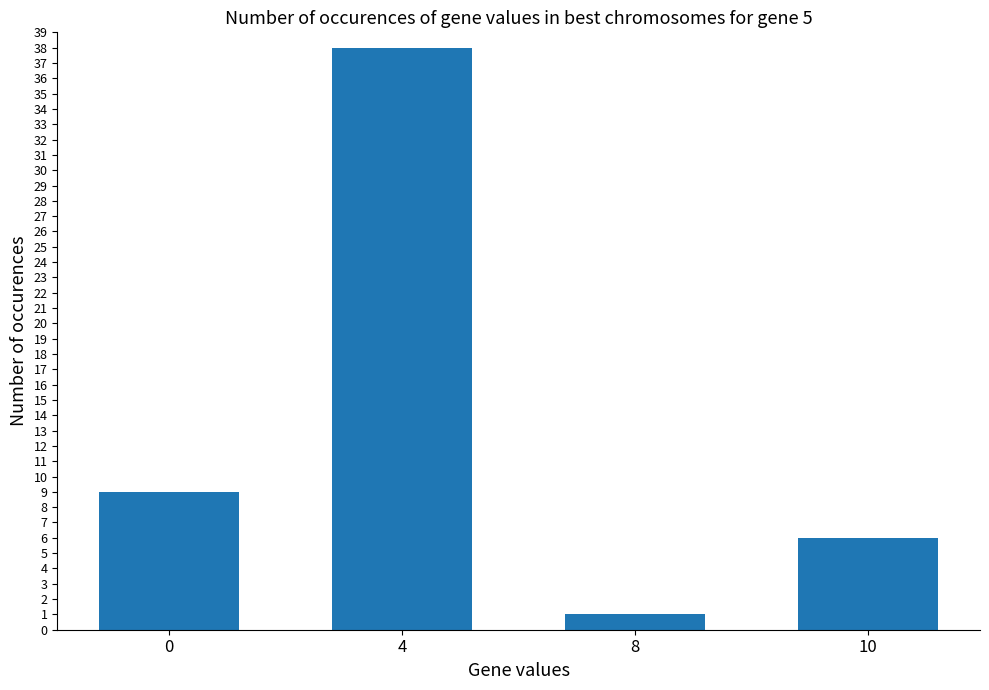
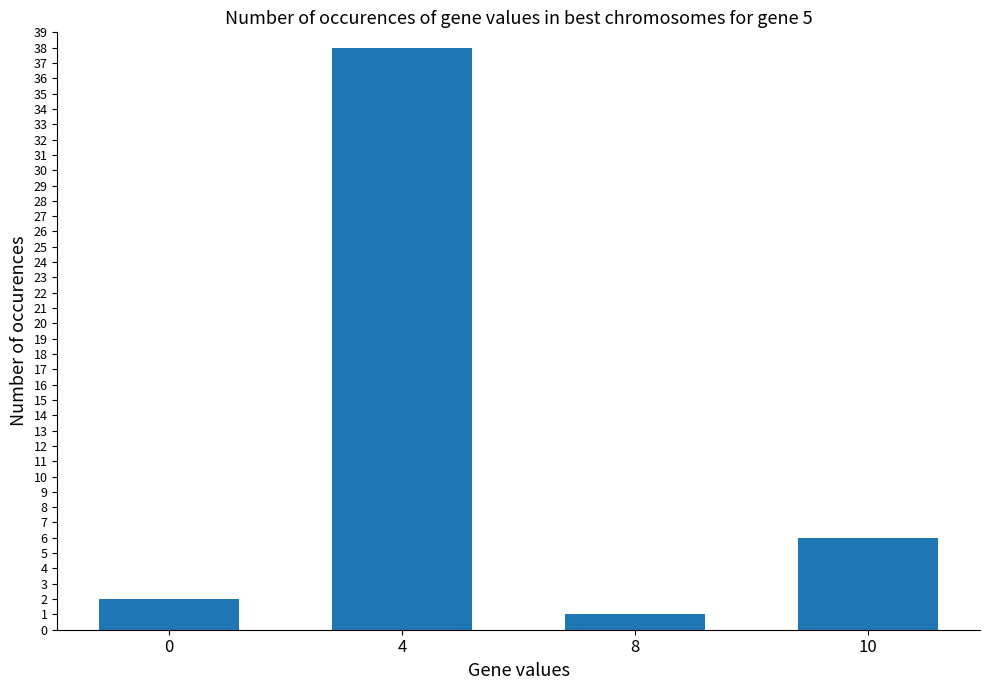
0: 9 -> 2
